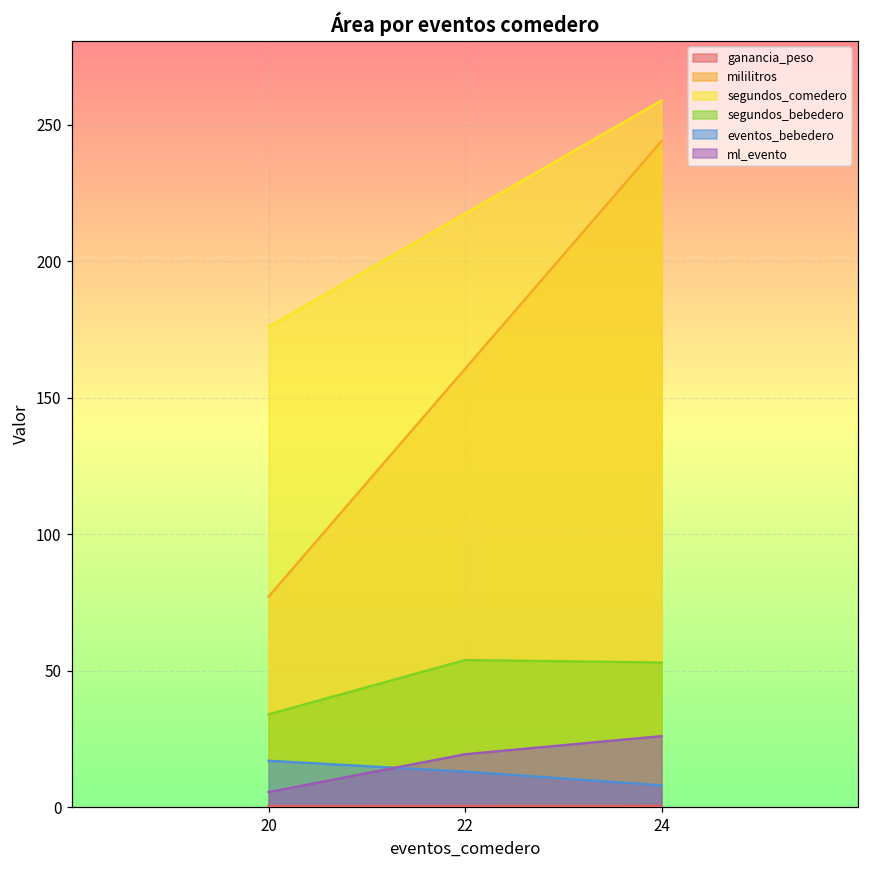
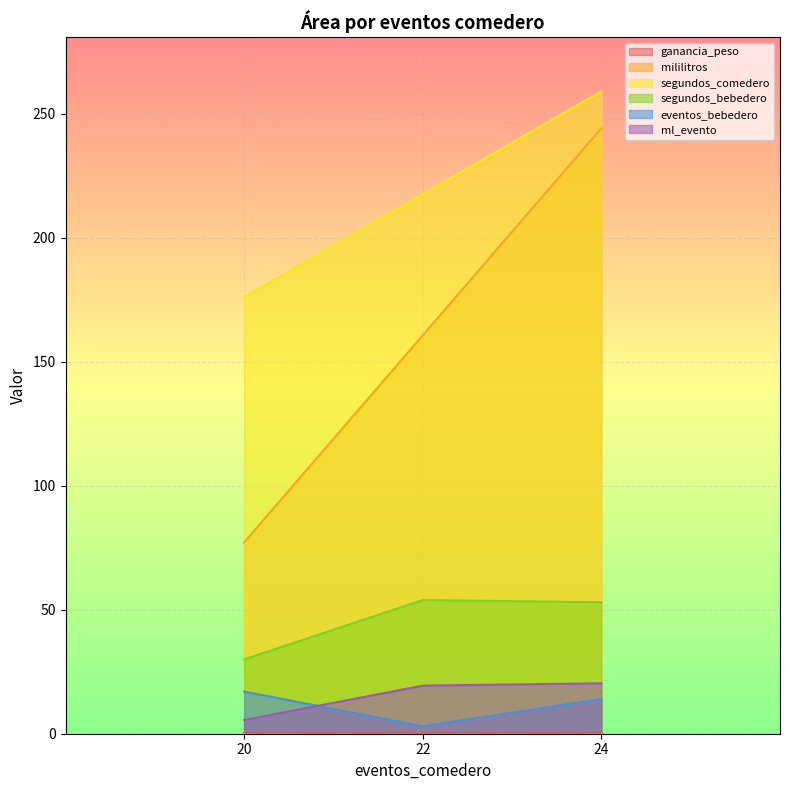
segundos_bebedero, 20: 34 -> 30
eventos_bebedero, 22: 13 -> 3
eventos_bebedero, 24: 8 -> 14
ml_evento, 24: 26 -> 20
